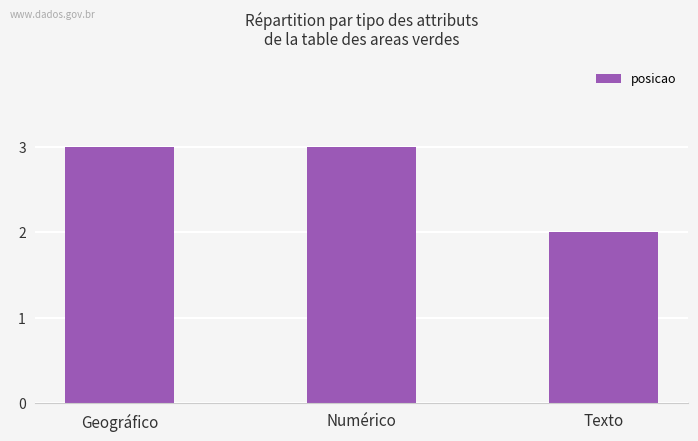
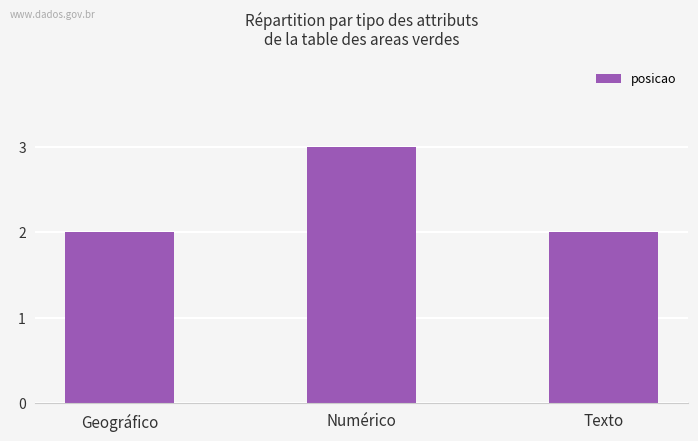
Geográfico: 3 -> 2
